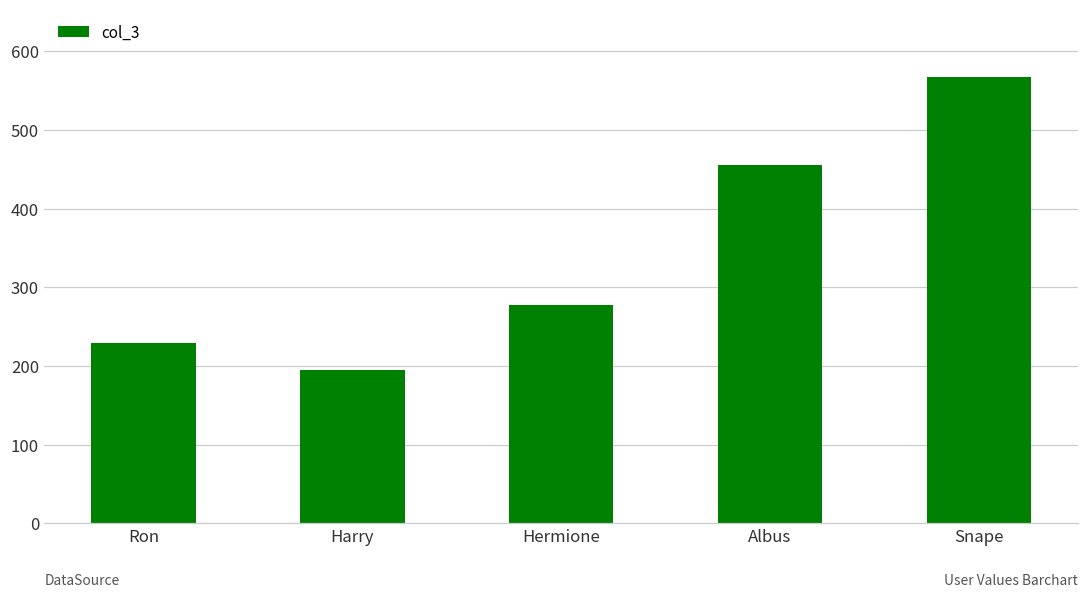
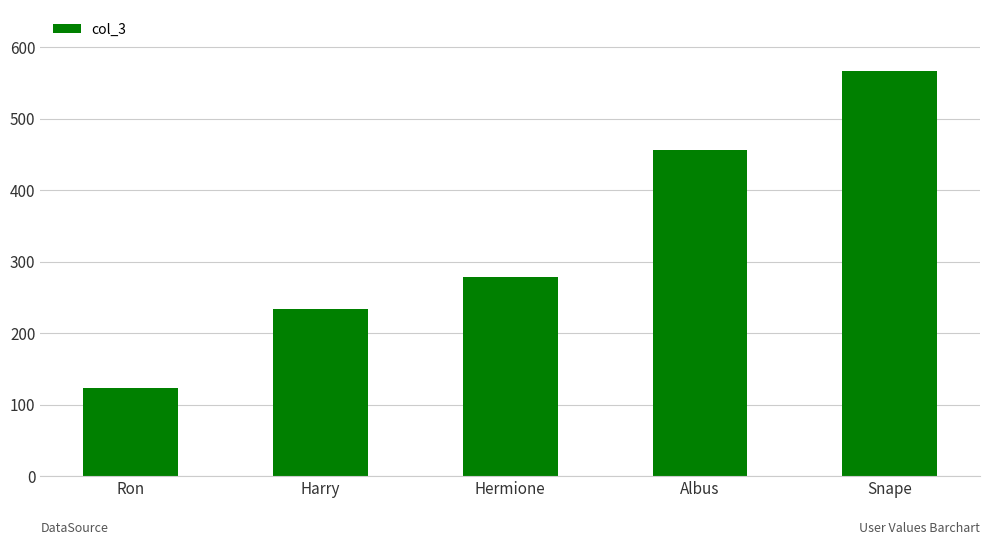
Ron: 230 -> 120
Harry: 200 -> 230
